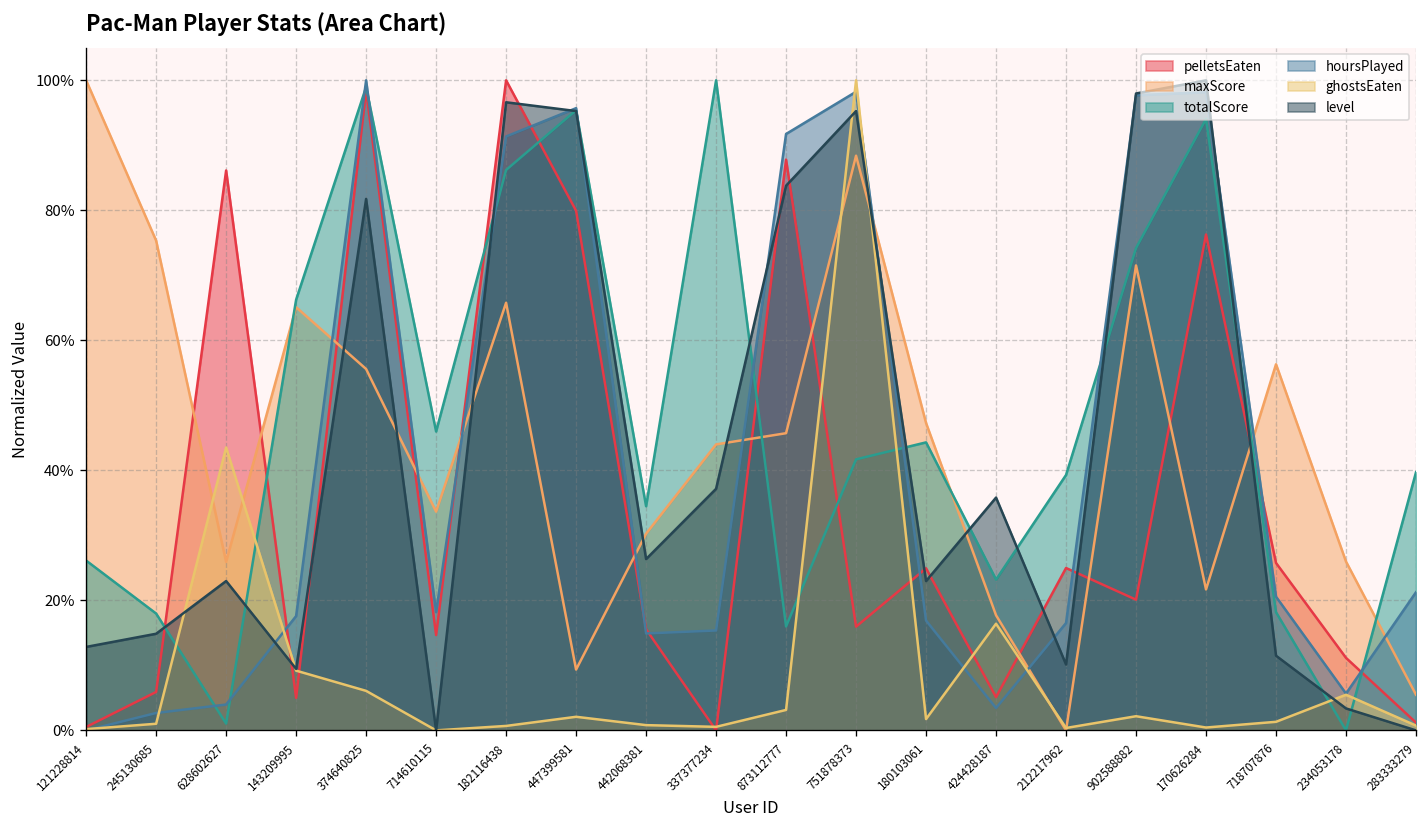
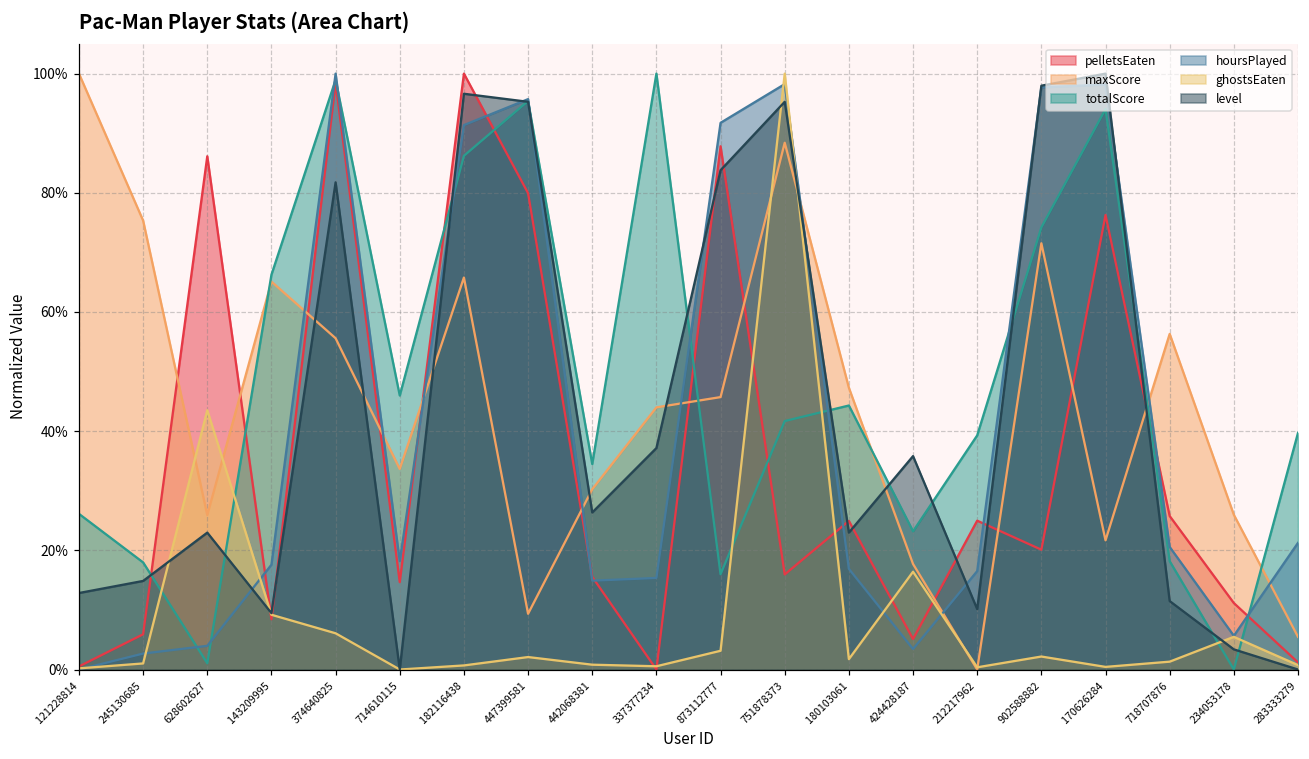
pelletsEaten, 143209995: 5% -> 8%
